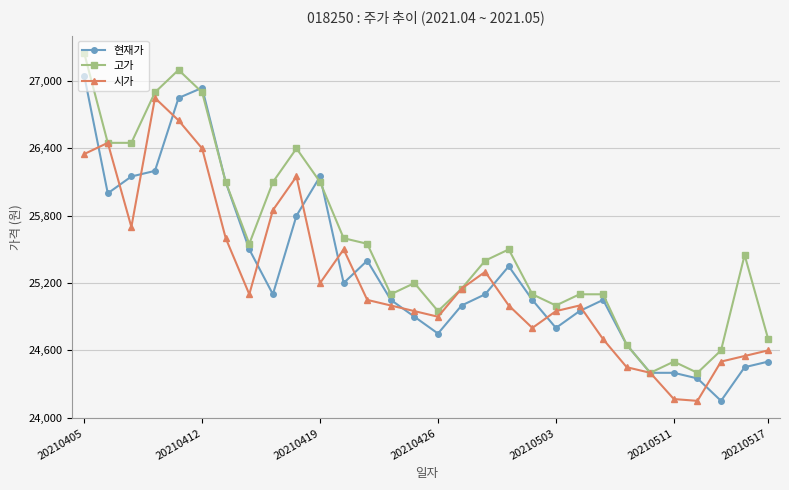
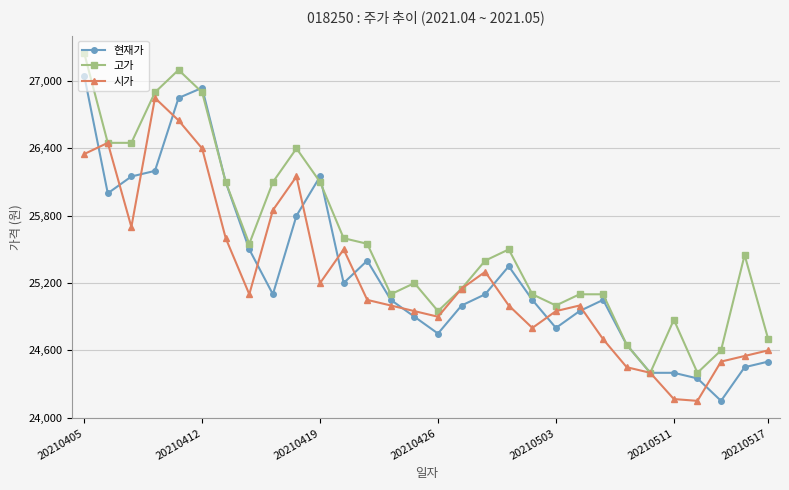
고가, 20210511: 24,500 -> 24,870
